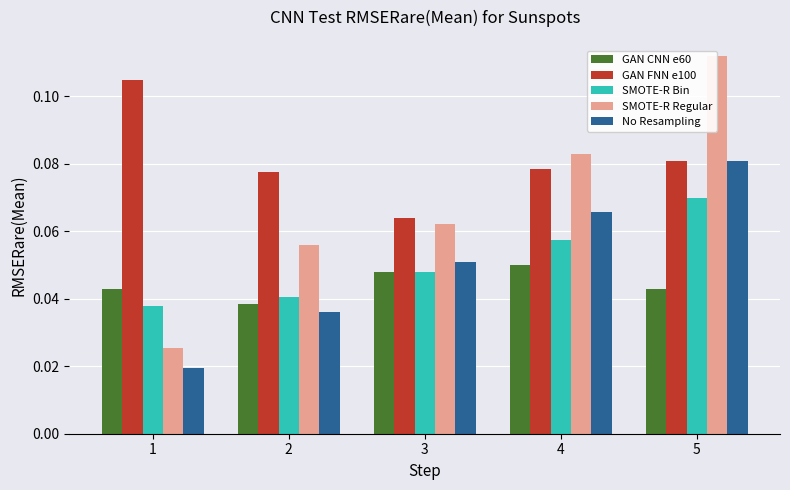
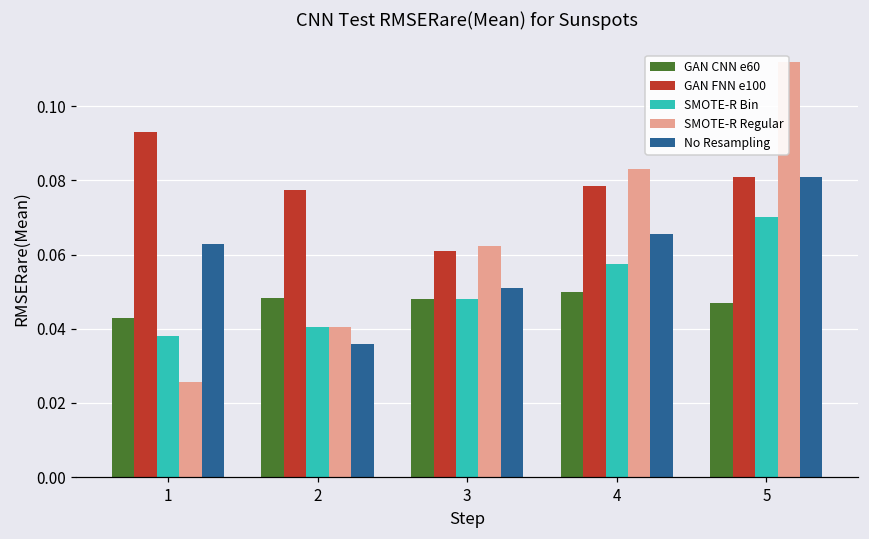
GAN FNN e100, 1: 0.105 -> 0.093
No Resampling, 1: 0.020 -> 0.063
GAN CNN e60, 2: 0.039 -> 0.048
SMOTE-R Regular, 2: 0.056 -> 0.041
GAN FNN e100, 3: 0.064 -> 0.061
GAN CNN e60, 5: 0.043 -> 0.047
